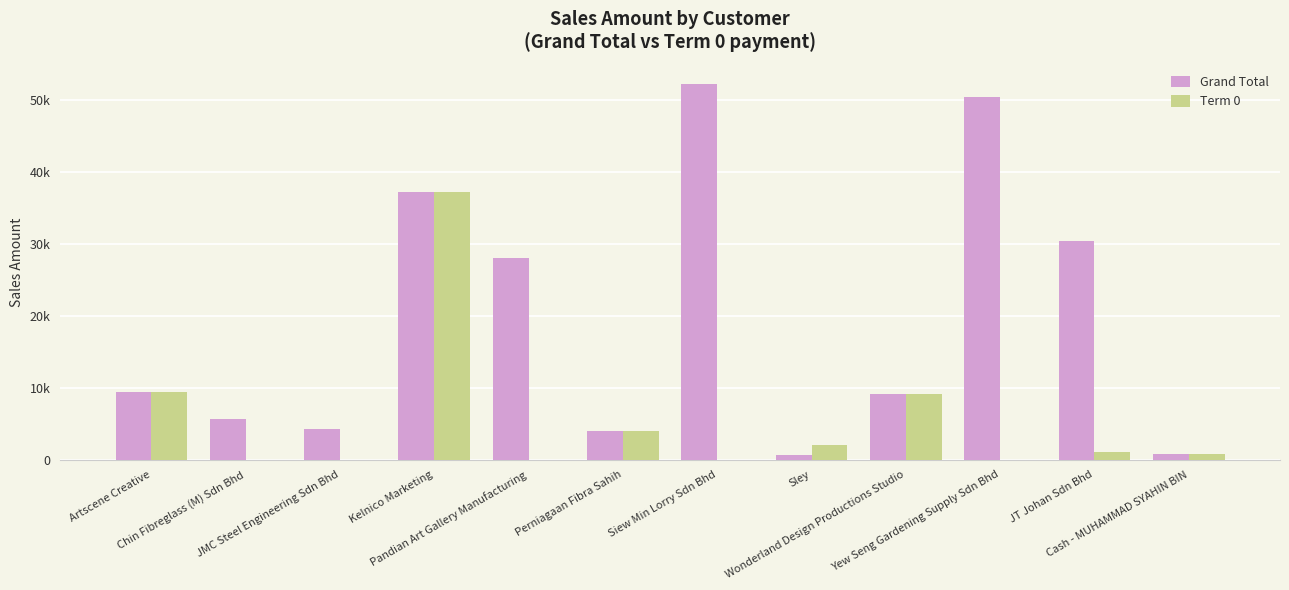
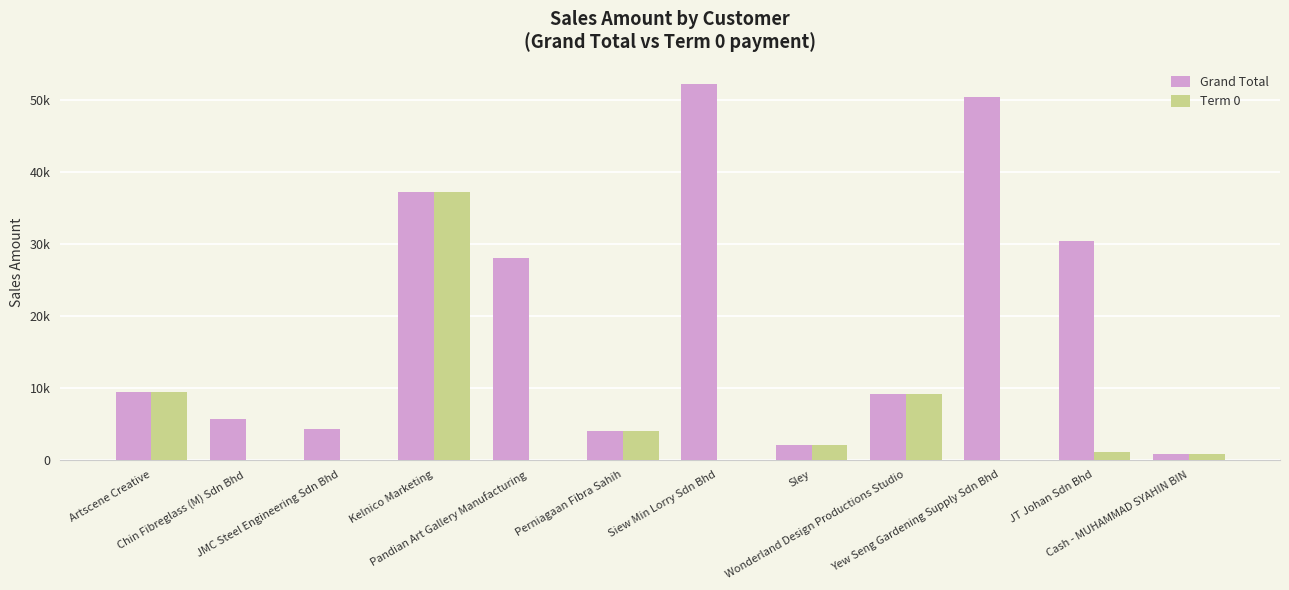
Grand Total, Sley: 1000 -> 2000
